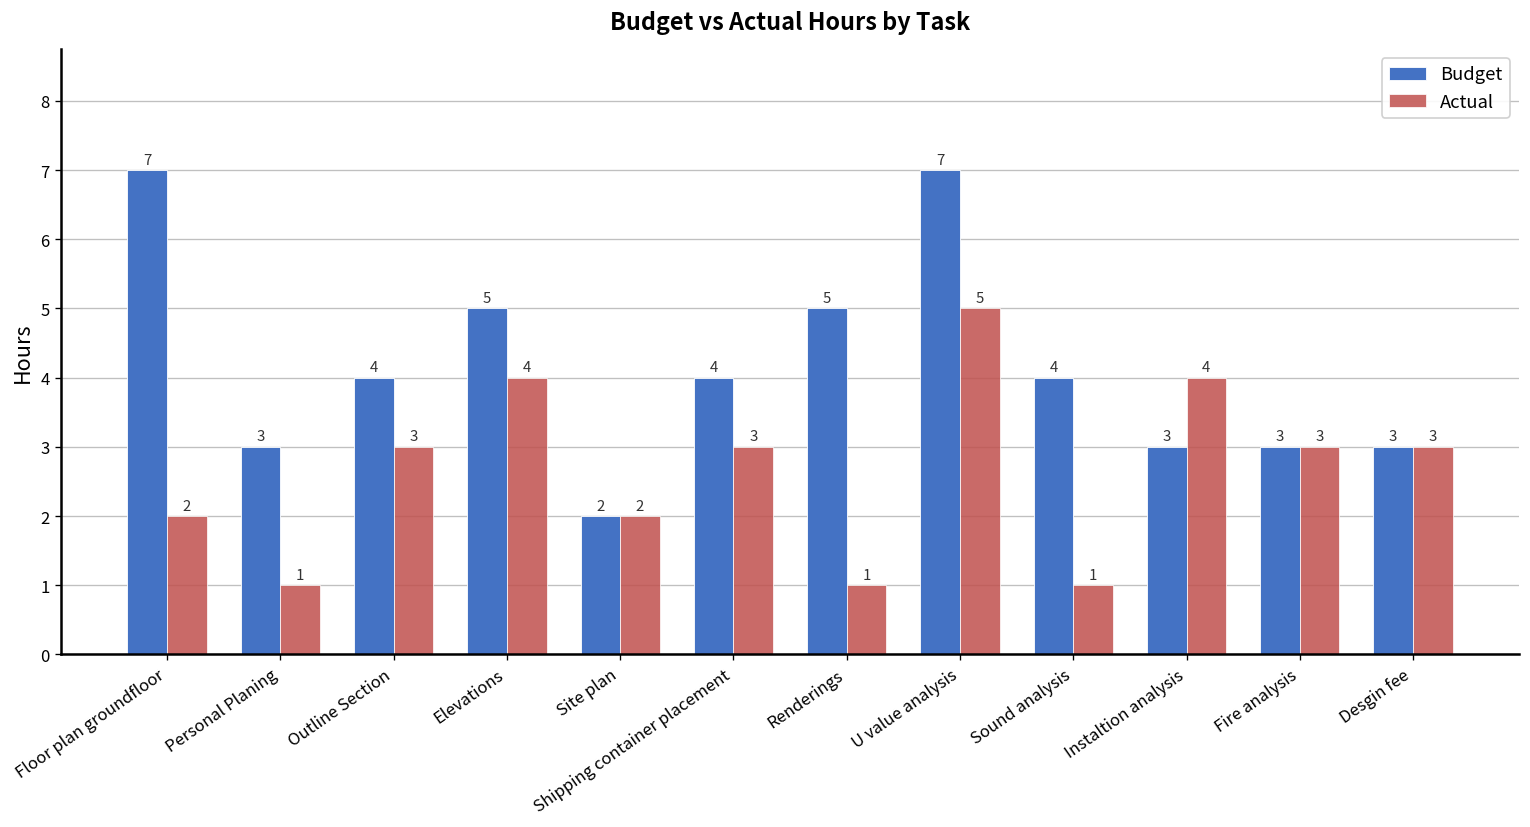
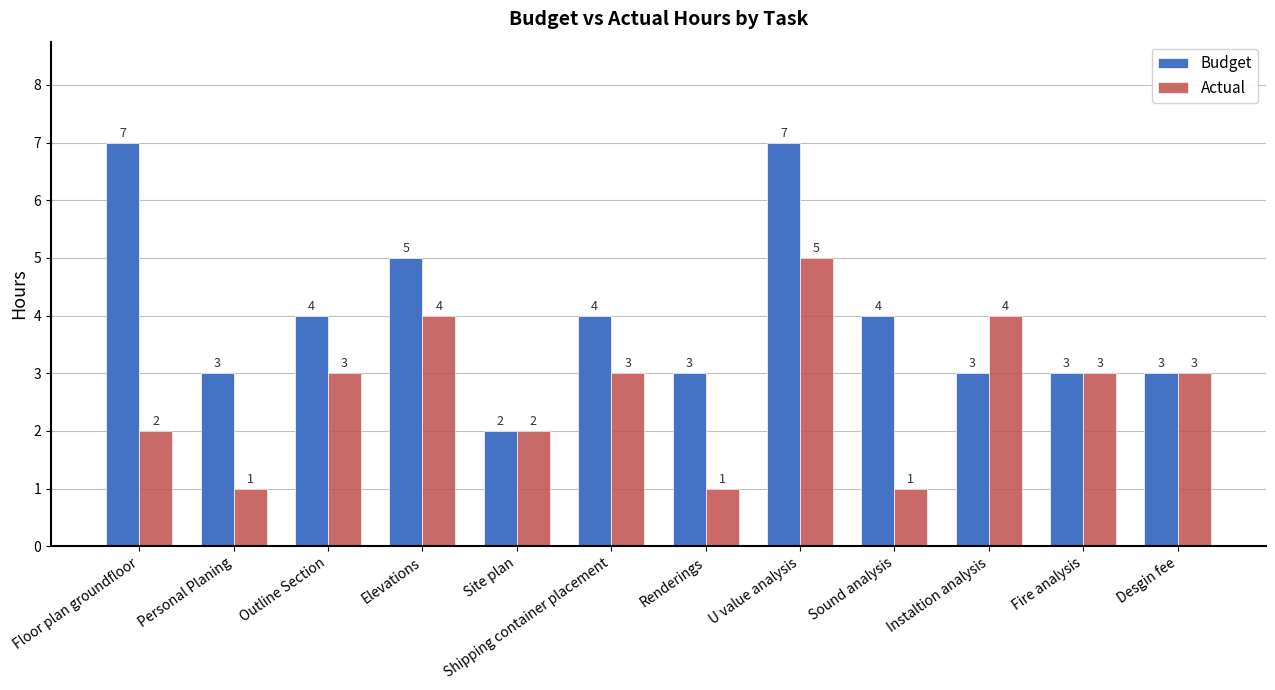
Budget, Renderings: 5 -> 3
